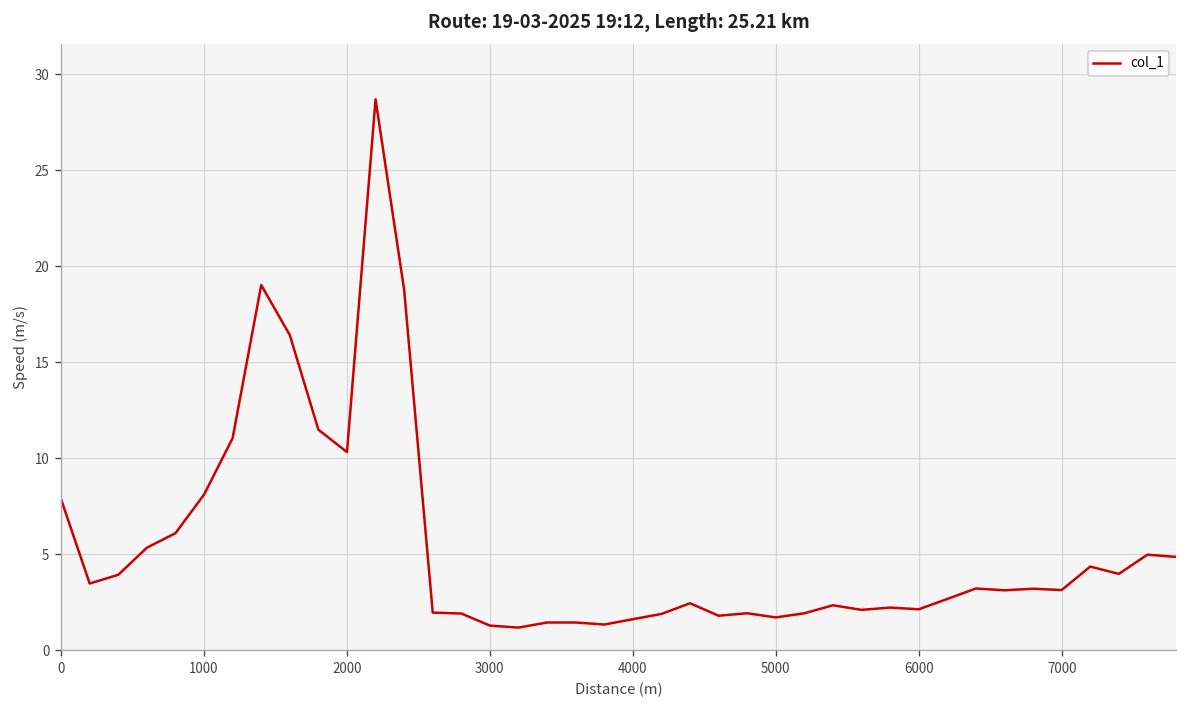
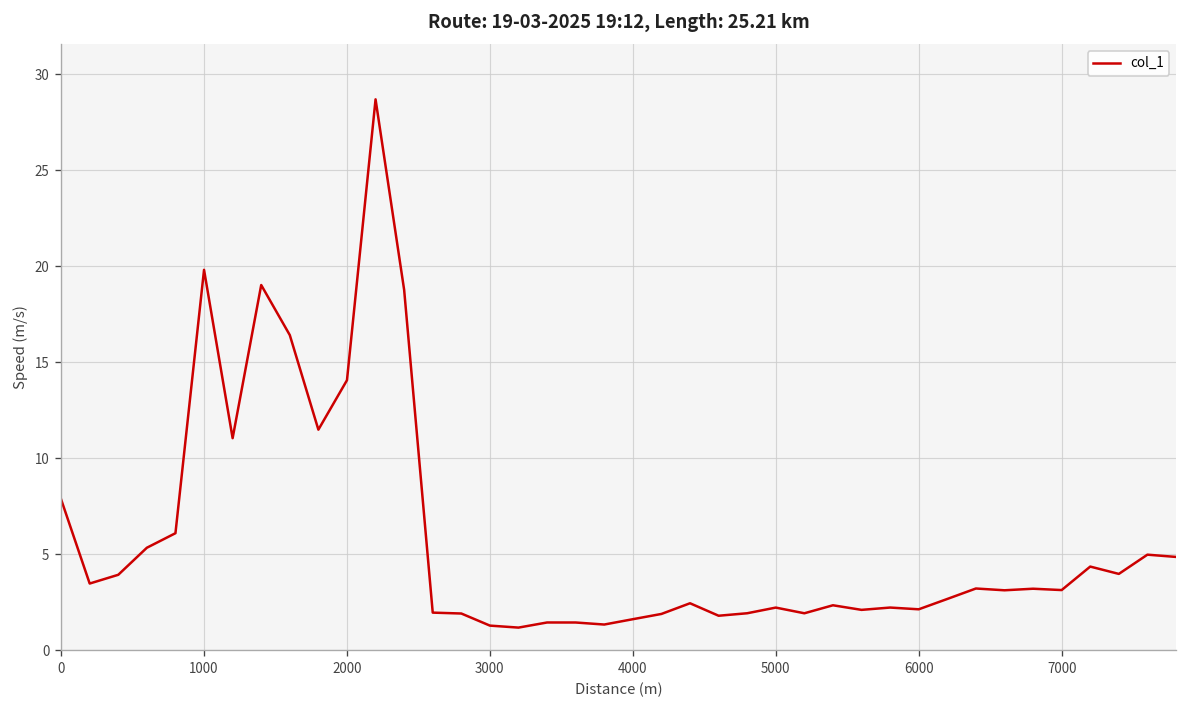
1000: 8.1 -> 19.8
2000: 10.3 -> 14.1
5000: 1.7 -> 2.2
